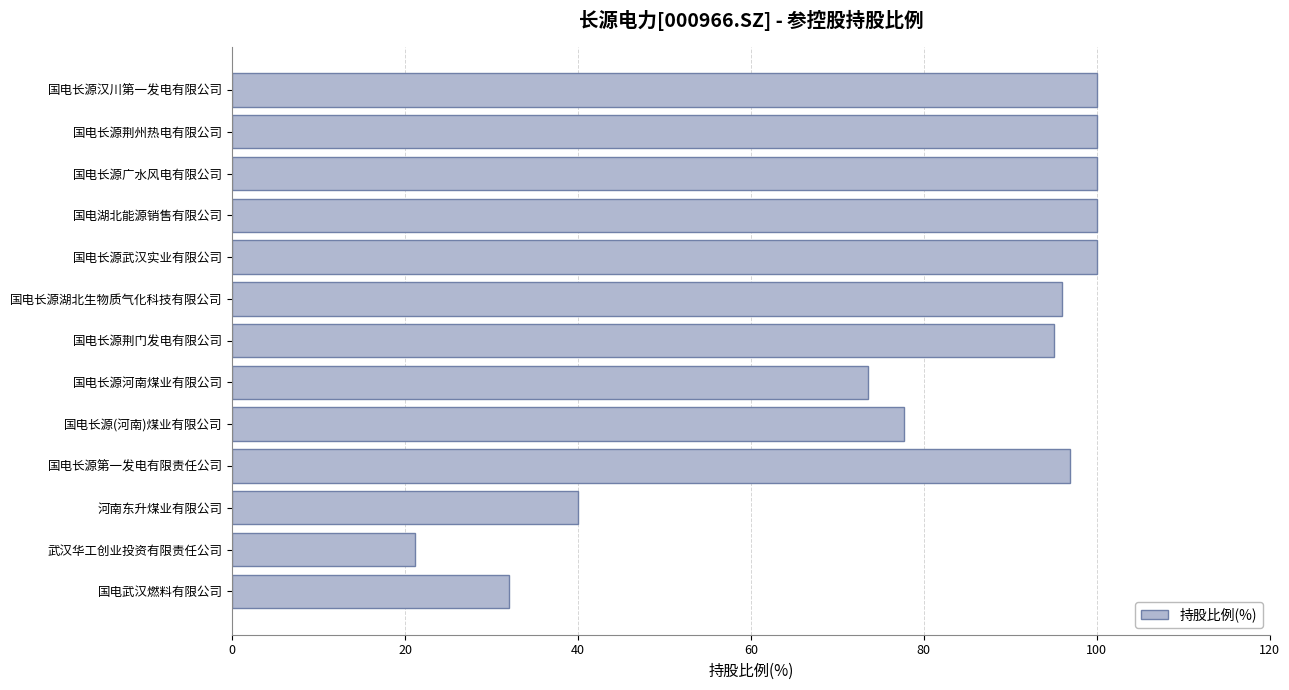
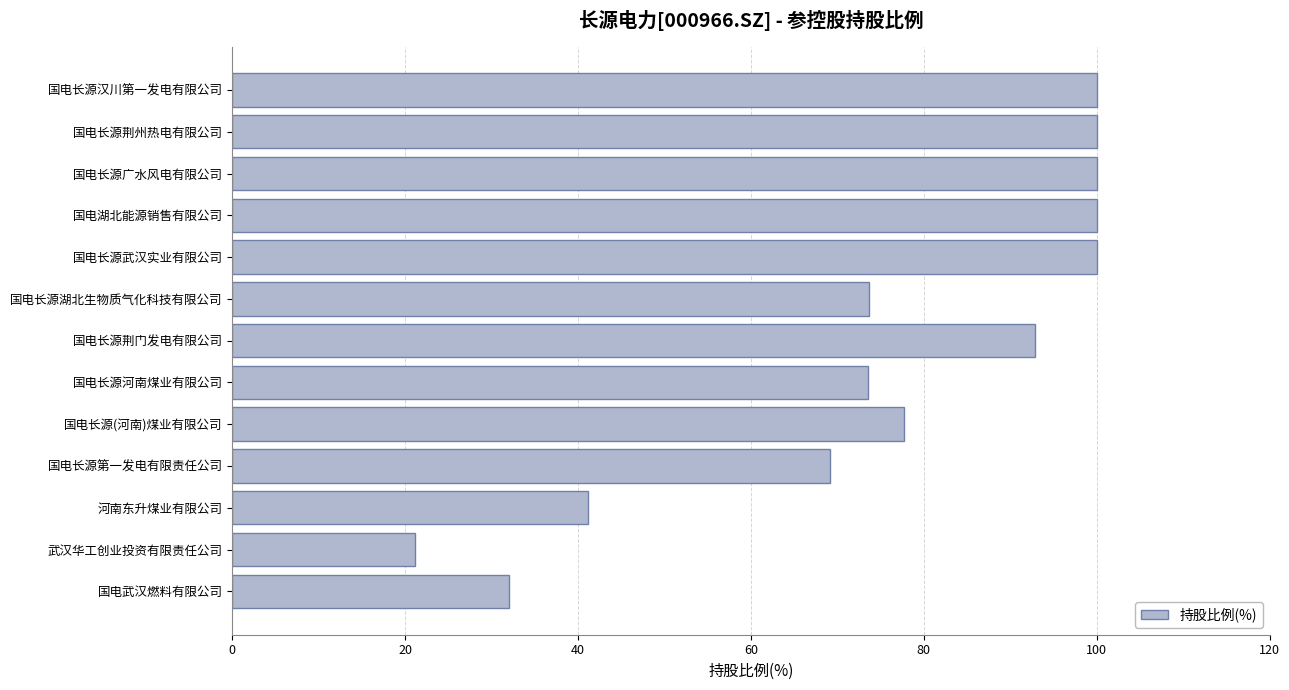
国电长源湖北生物质气化科技有限公司: 96 -> 74
国电长源荆门发电有限公司: 95 -> 93
国电长源第一发电有限责任公司: 97 -> 69
河南东升煤业有限公司: 40 -> 41
